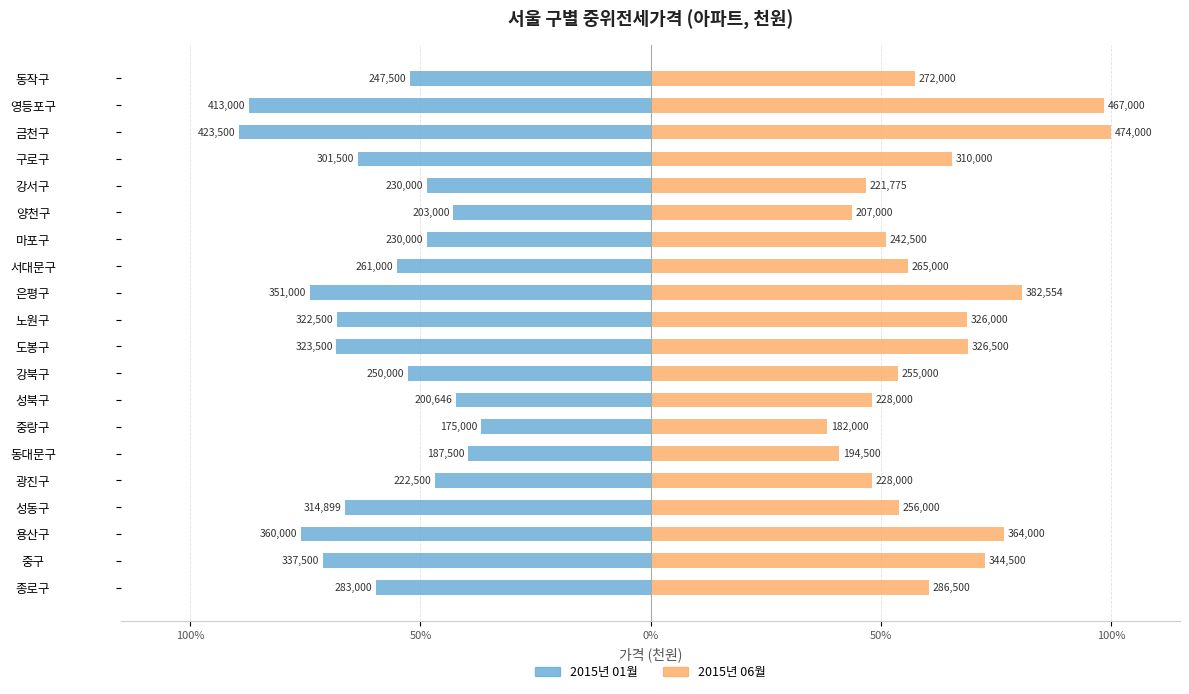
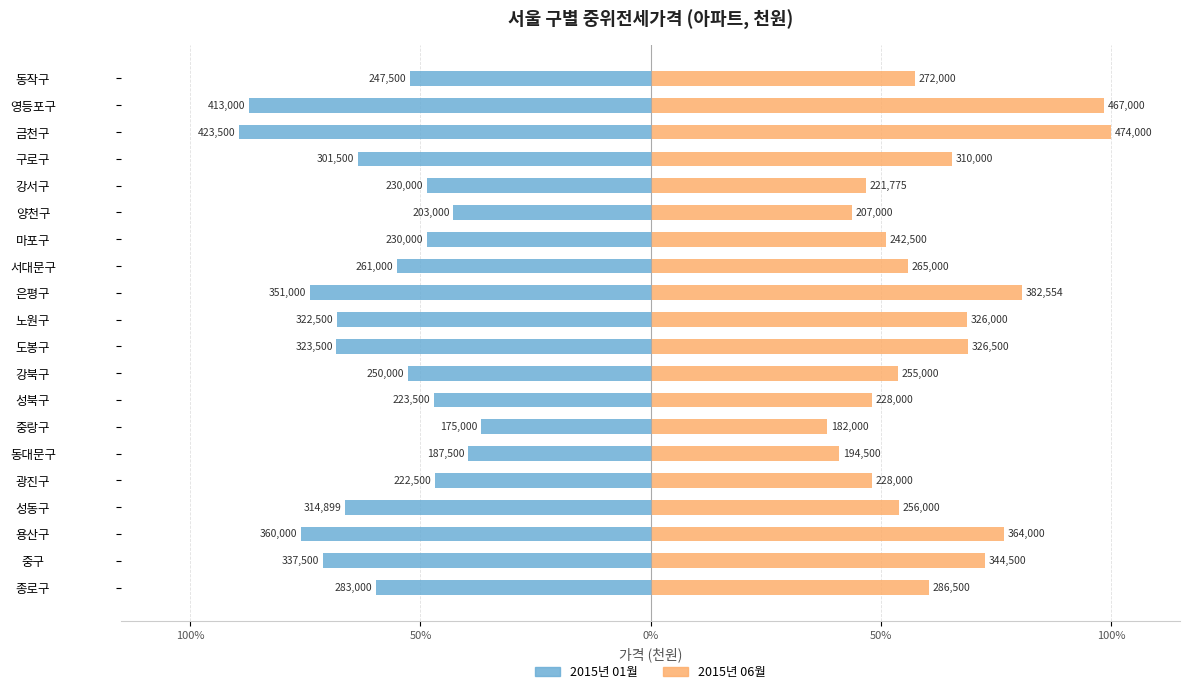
2015년 01월, 성북구: 200,646 -> 223,500
